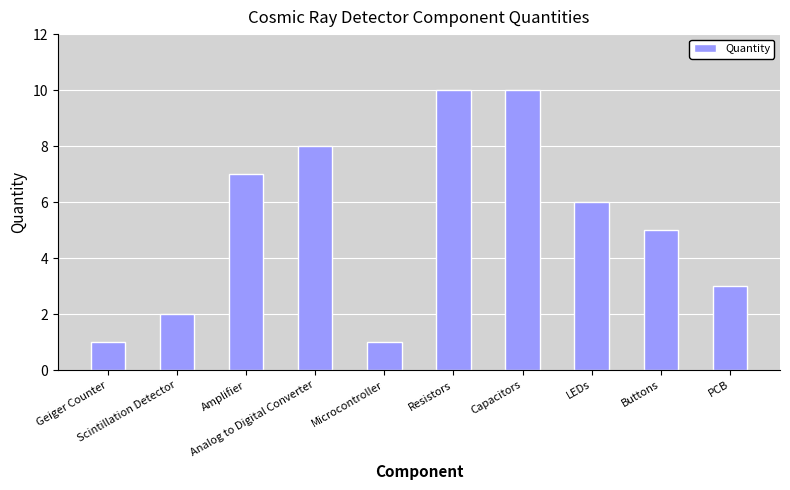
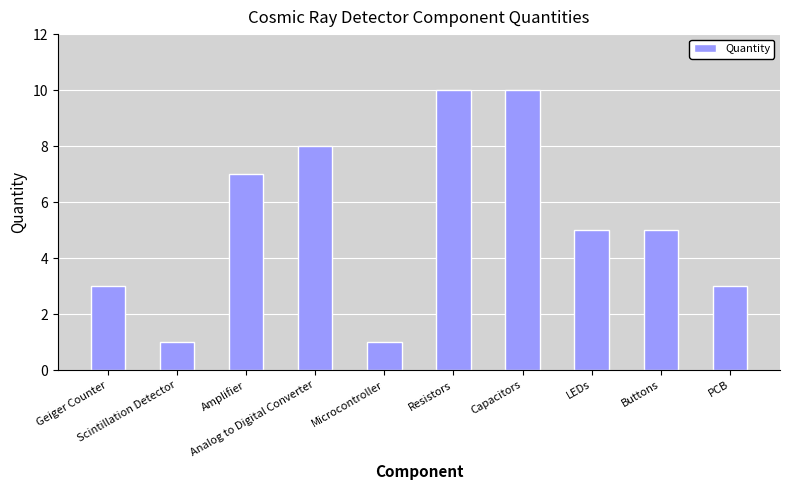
Geiger Counter: 1 -> 3
Scintillation Detector: 2 -> 1
LEDs: 6 -> 5
